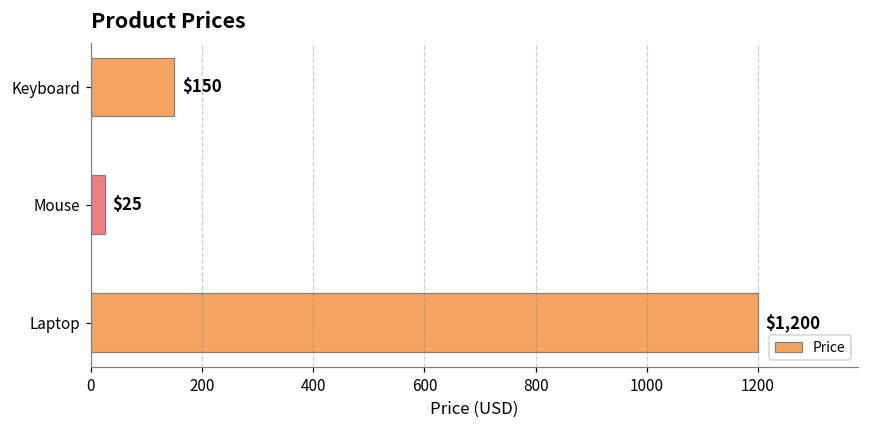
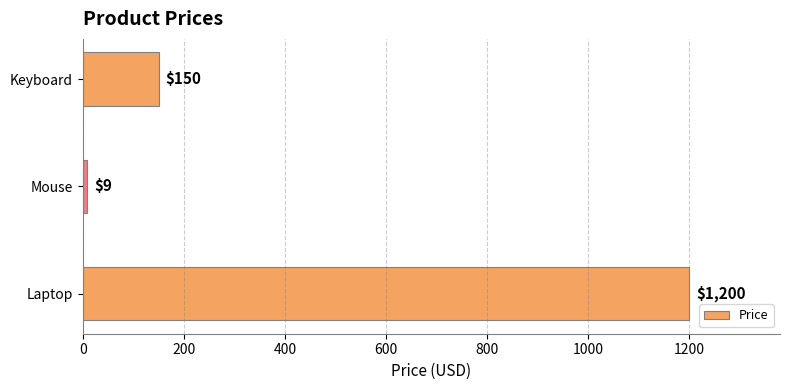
Mouse: $25 -> $9
